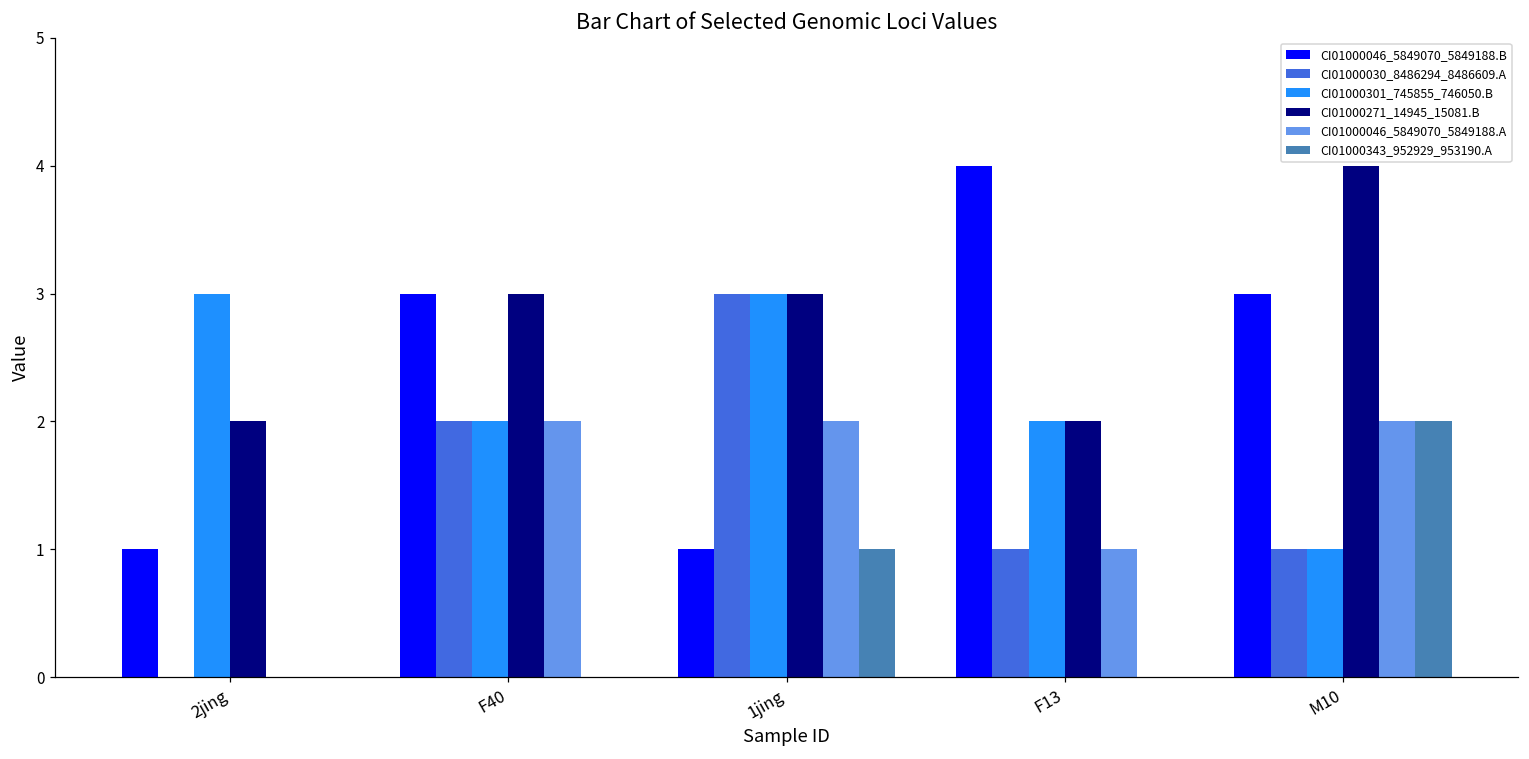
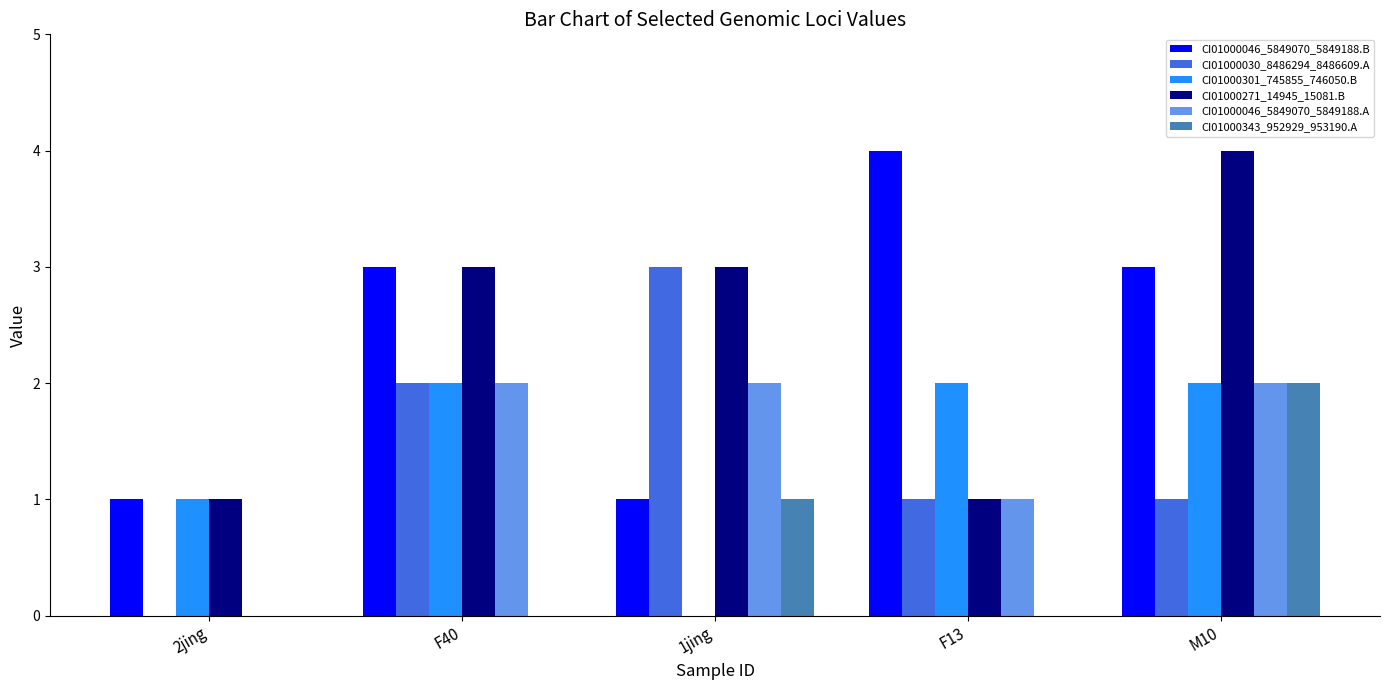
CI01000301_745855_746050.B, 2jing: 3 -> 1
CI01000271_14945_15081.B, 2jing: 2 -> 1
CI01000301_745855_746050.B, 1jing: 3 -> 0
CI01000271_14945_15081.B, F13: 2 -> 1
CI01000301_745855_746050.B, M10: 1 -> 2
